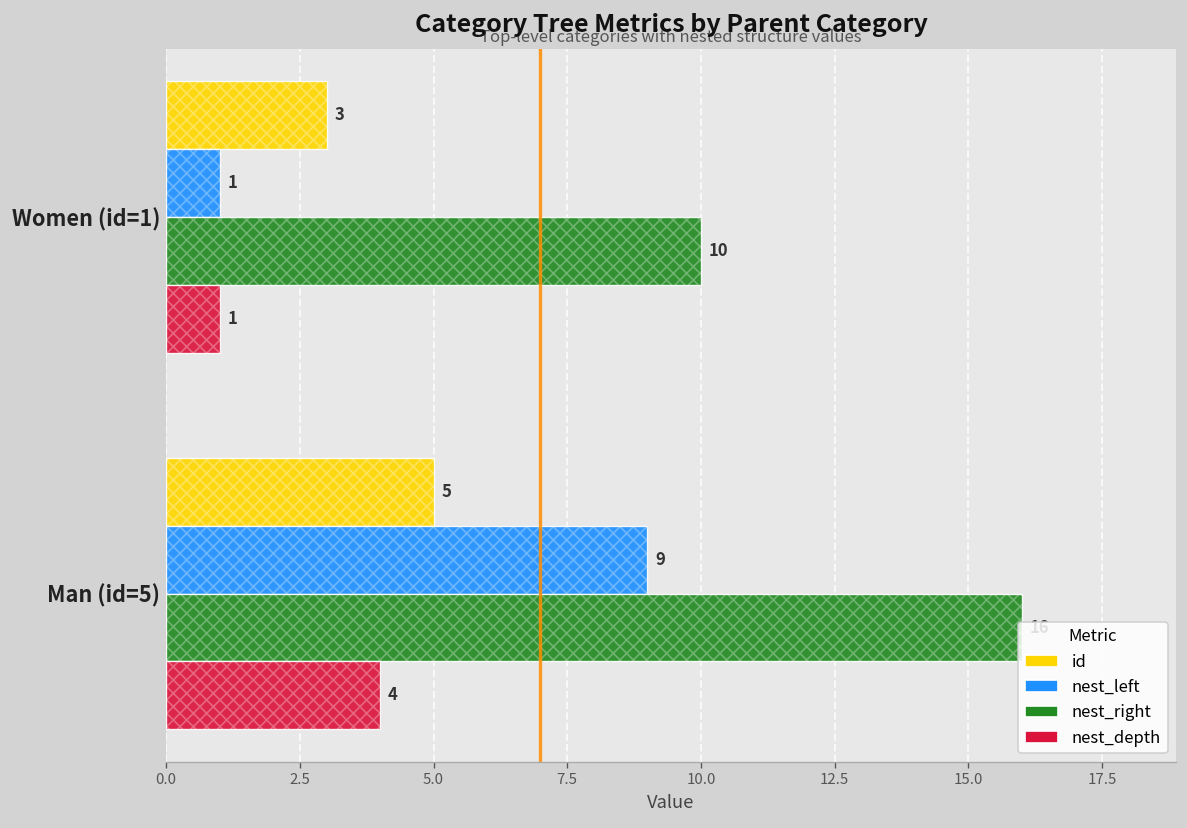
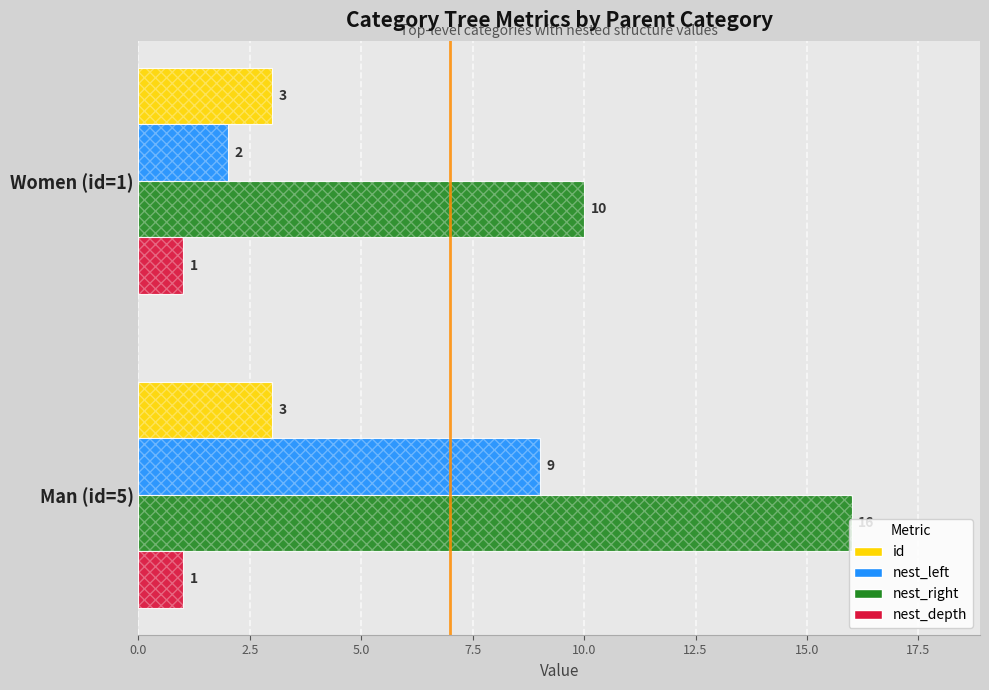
nest_left, Women (id=1): 1 -> 2
id, Man (id=5): 5 -> 3
nest_depth, Man (id=5): 4 -> 1
